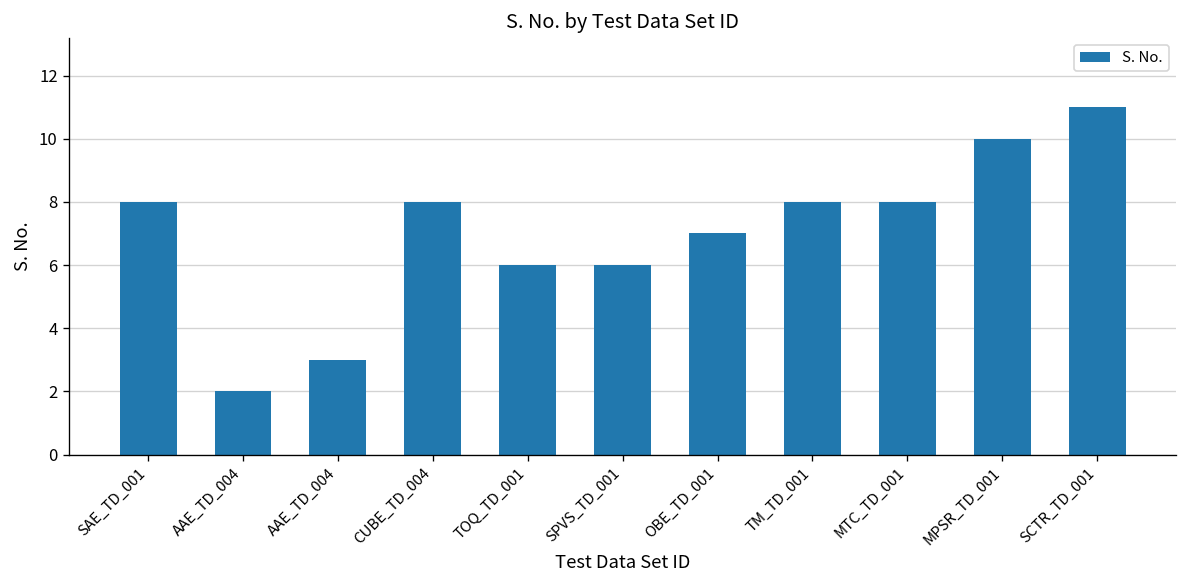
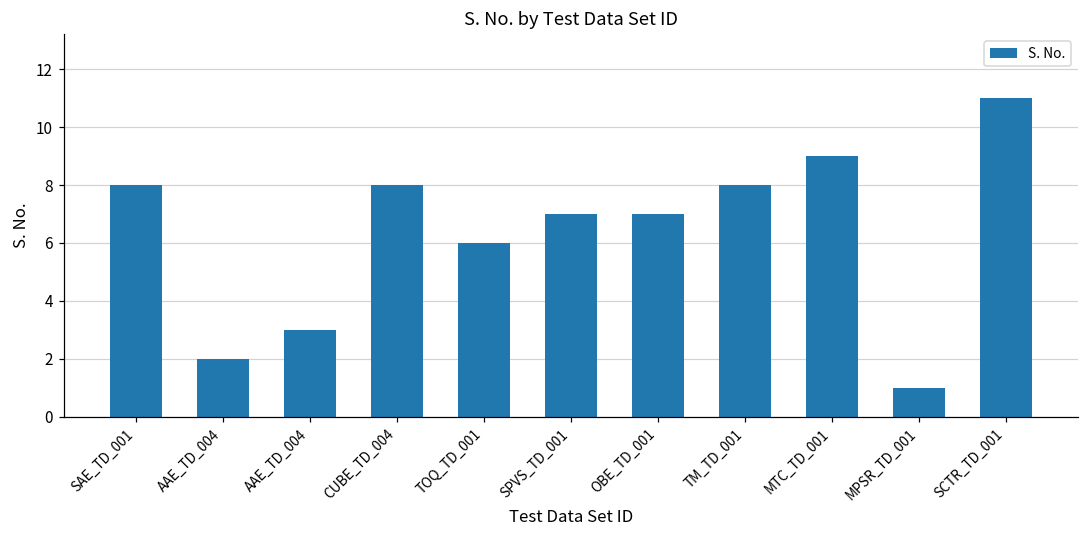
SPVS_TD_001: 6 -> 7
MTC_TD_001: 8 -> 9
MPSR_TD_001: 10 -> 1
